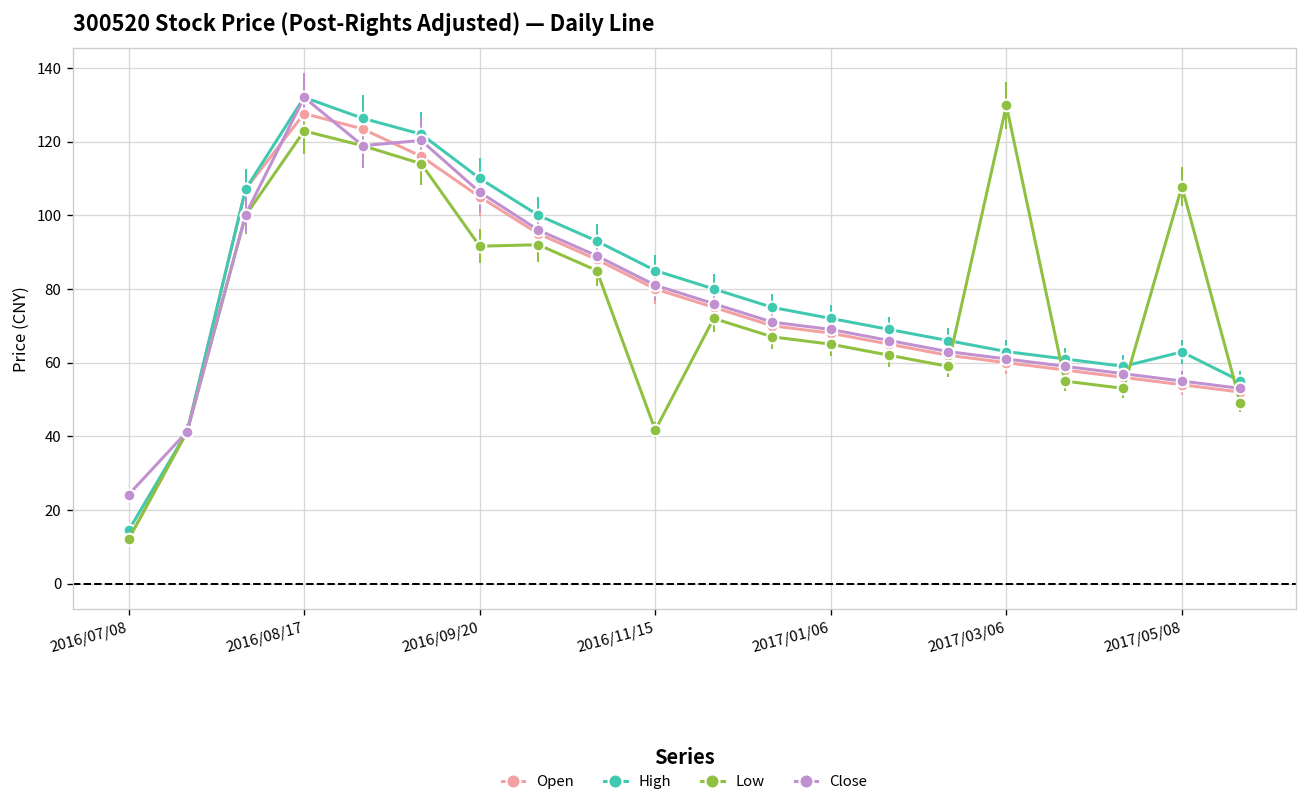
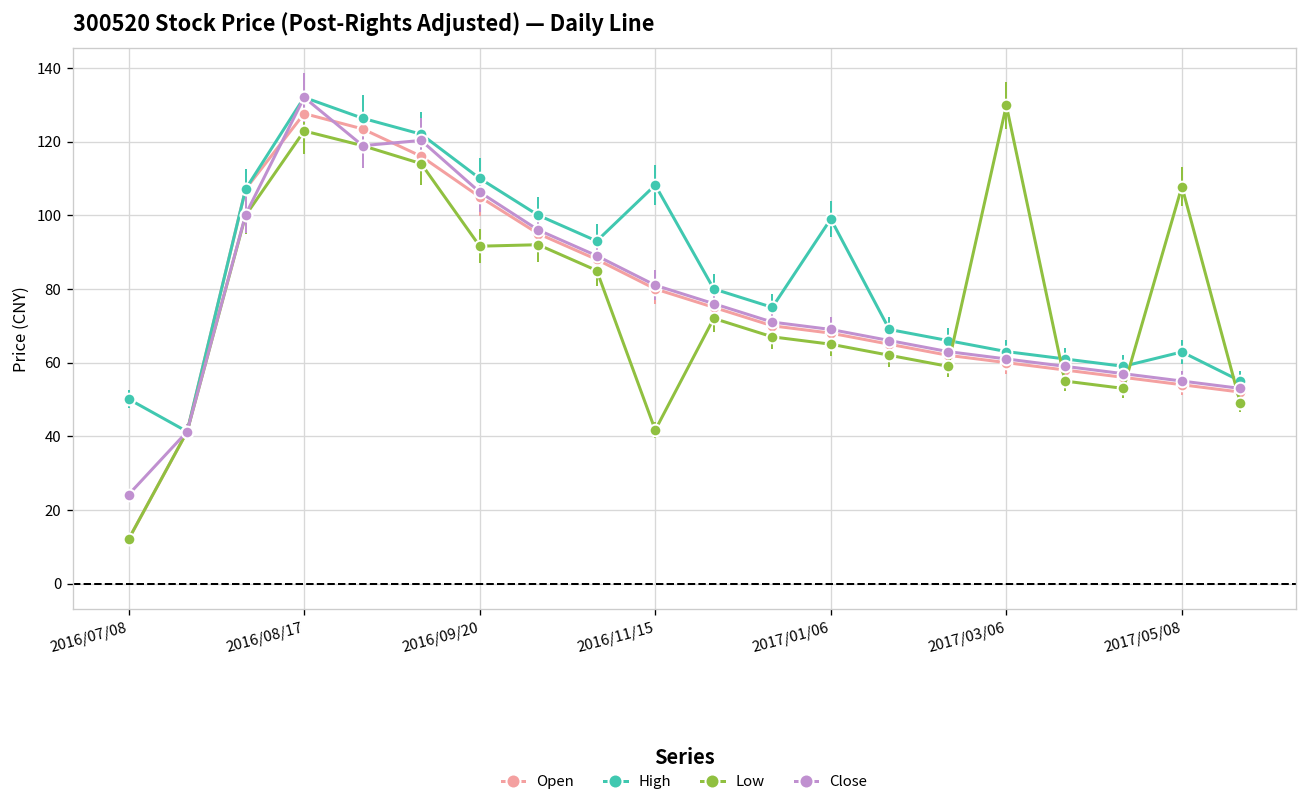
High, 2016/07/08: 14 -> 50
High, 2016/11/15: 85 -> 108
High, 2017/01/06: 72 -> 99
